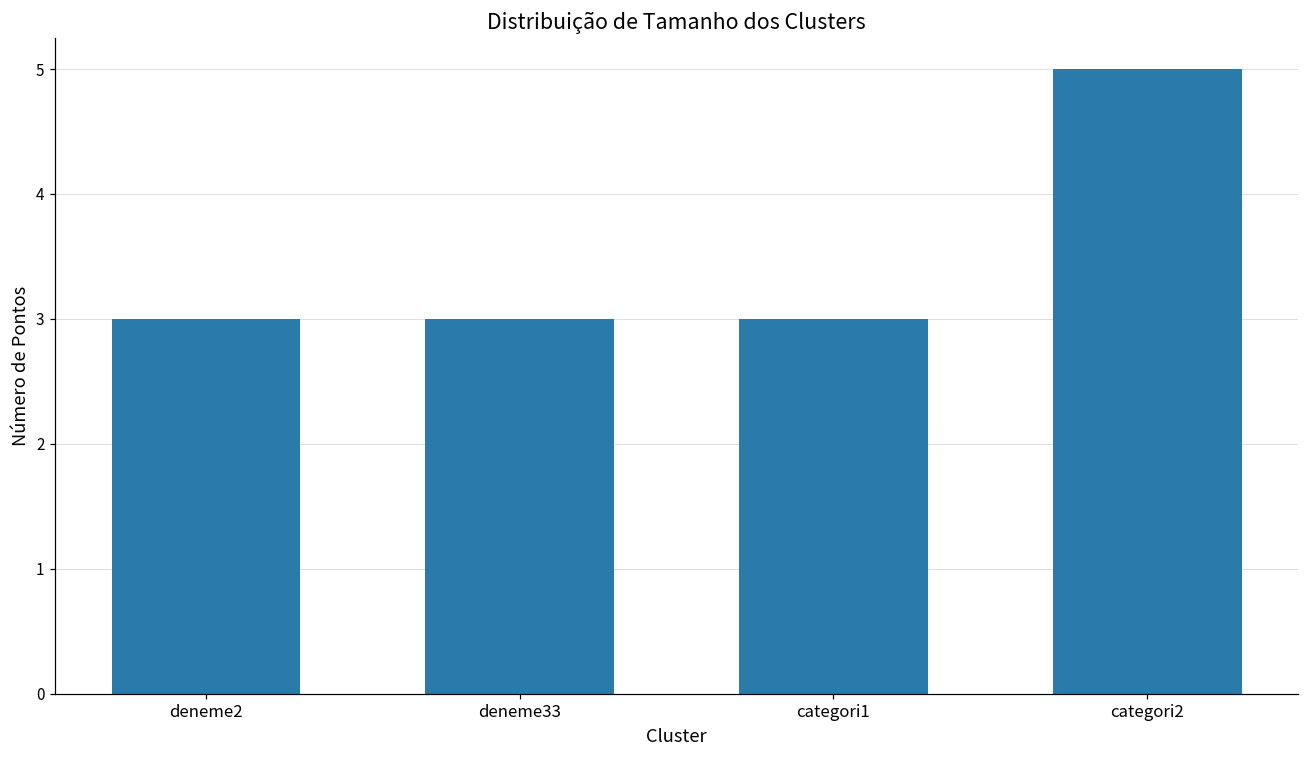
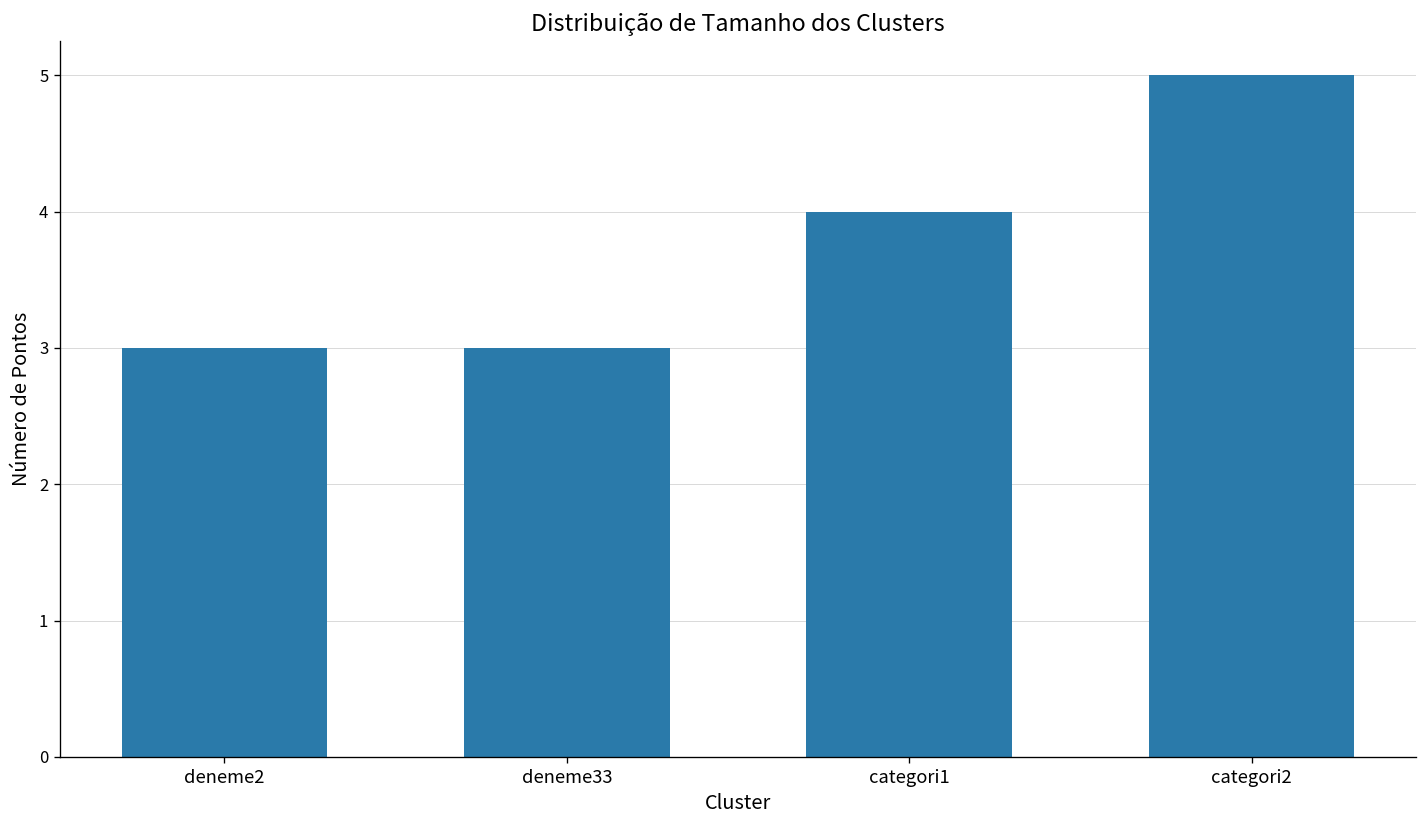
categori1: 3 -> 4
